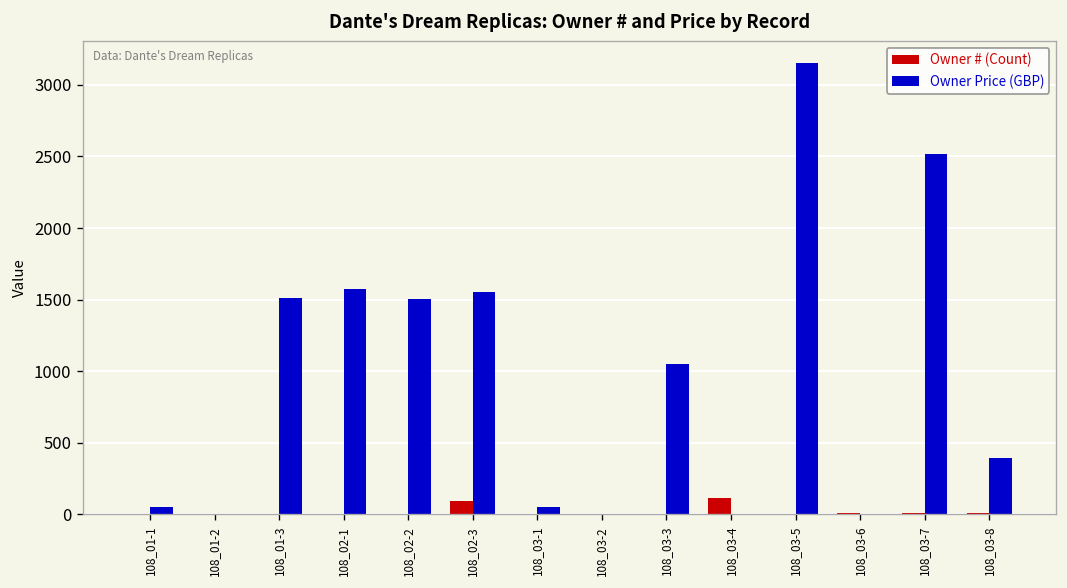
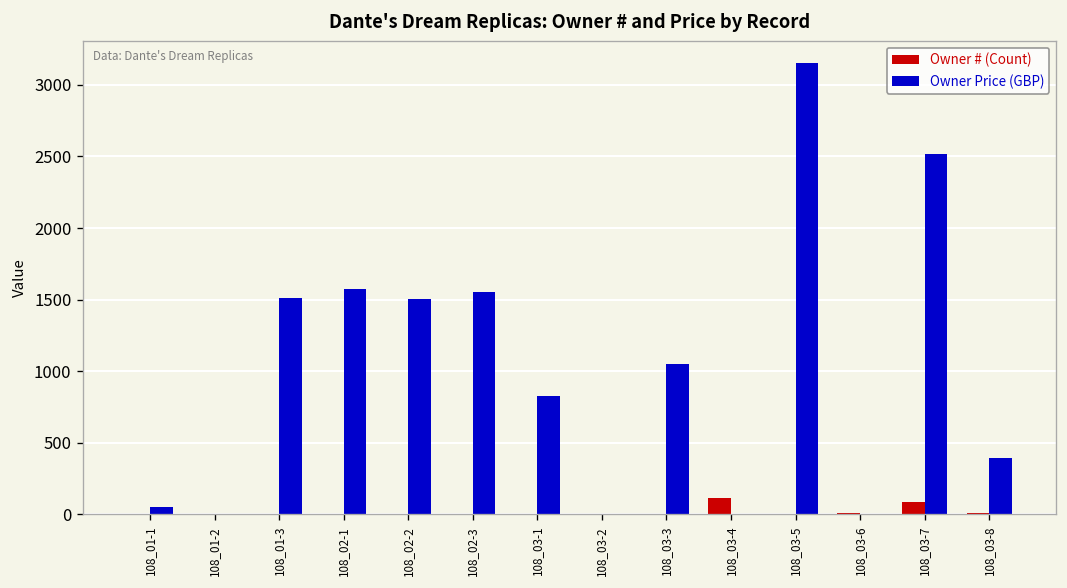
Owner # (Count), 108_02-3: 90 -> 0
Owner Price (GBP), 108_03-1: 50 -> 830
Owner # (Count), 108_03-7: 10 -> 80
